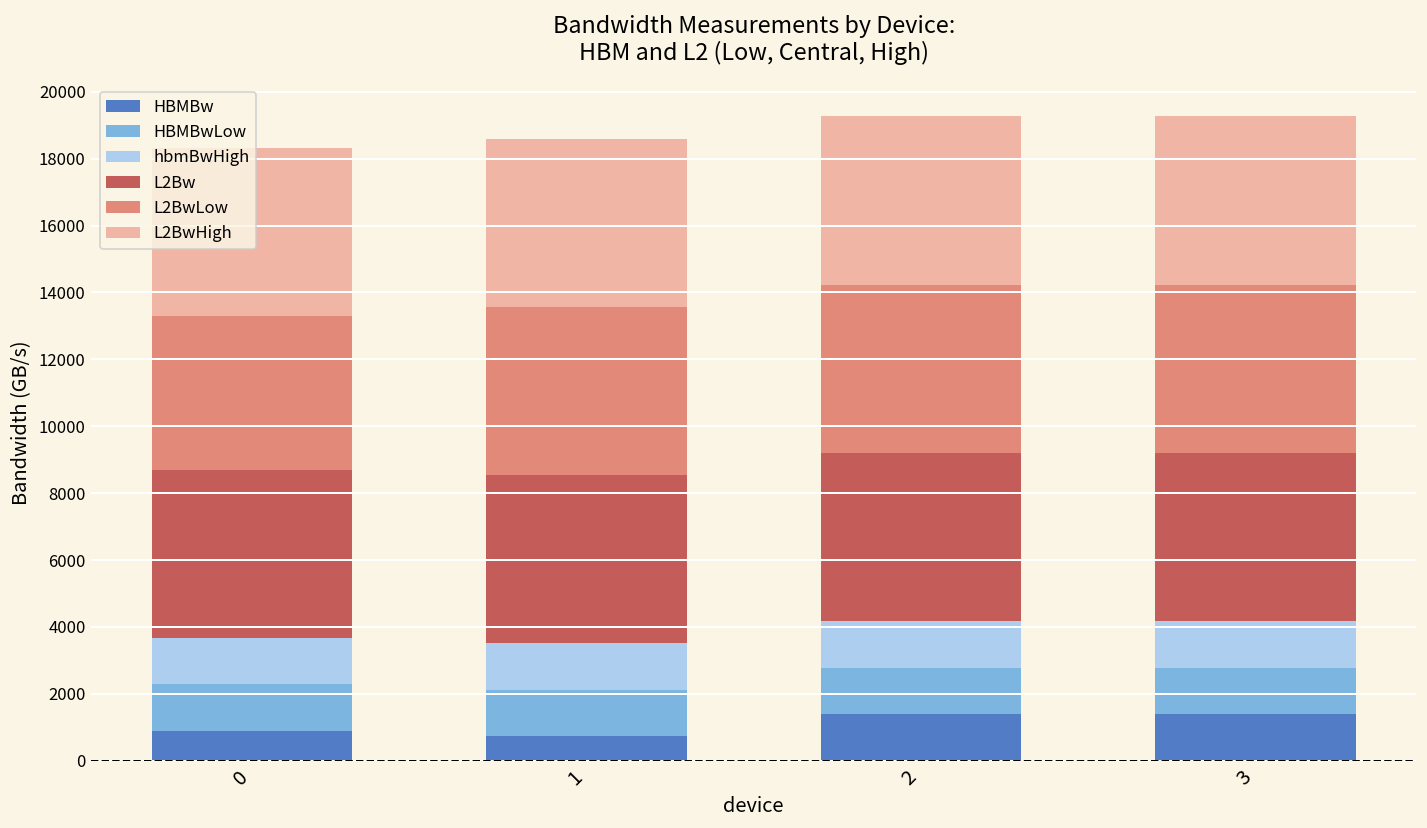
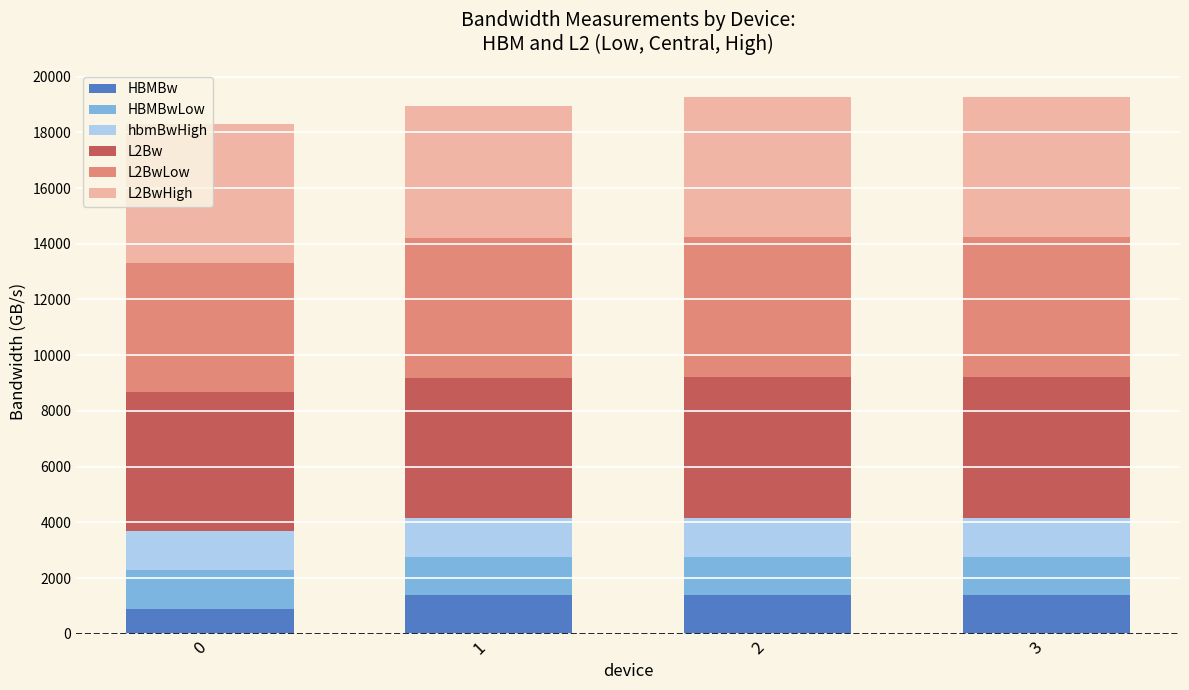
HBMBw, 1: 700 -> 1400
L2BwHigh, 1: 5000 -> 4700
